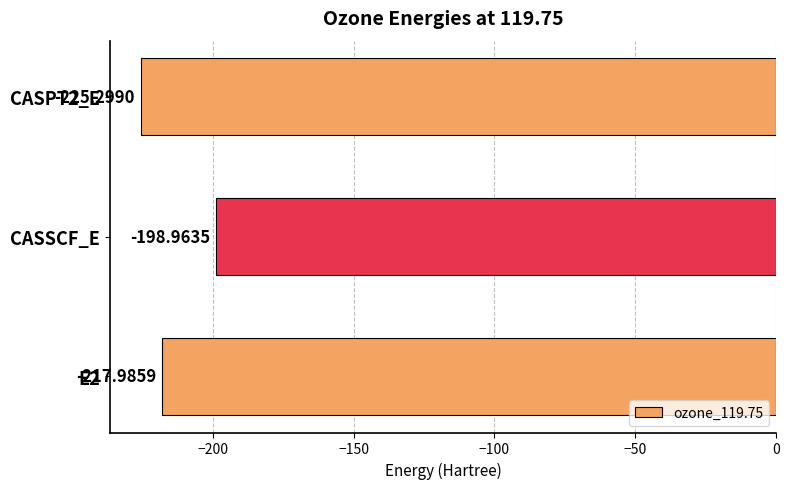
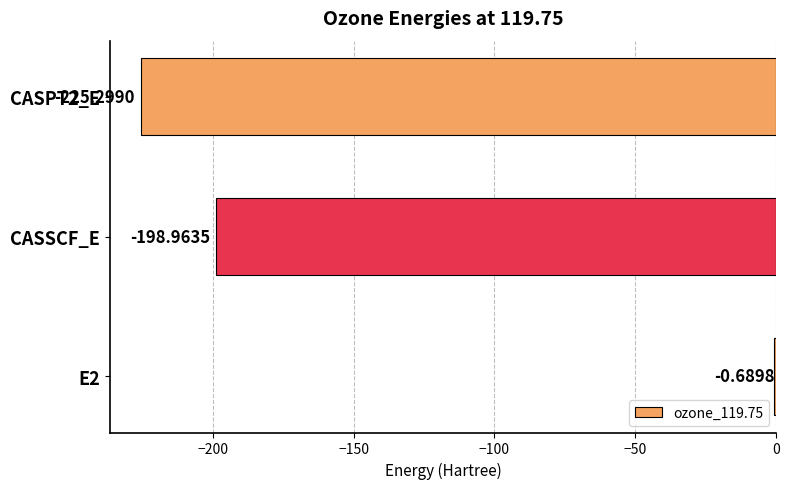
E2: -217.9859 -> -0.6898
